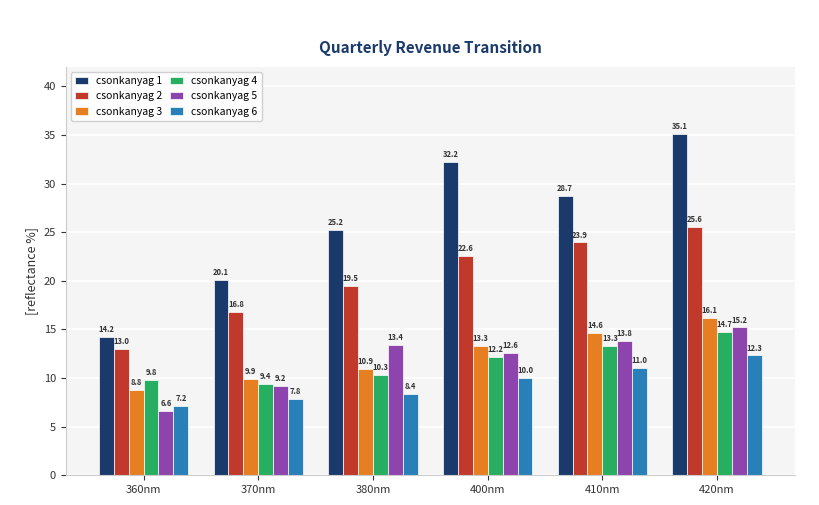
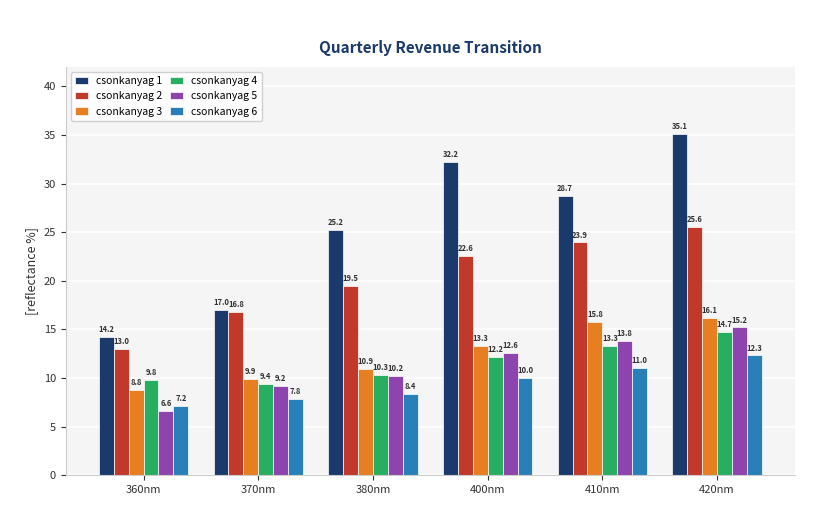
csonkanyag 1, 370nm: 20.1 -> 17.0
csonkanyag 5, 380nm: 13.4 -> 10.2
csonkanyag 3, 410nm: 14.6 -> 15.8
